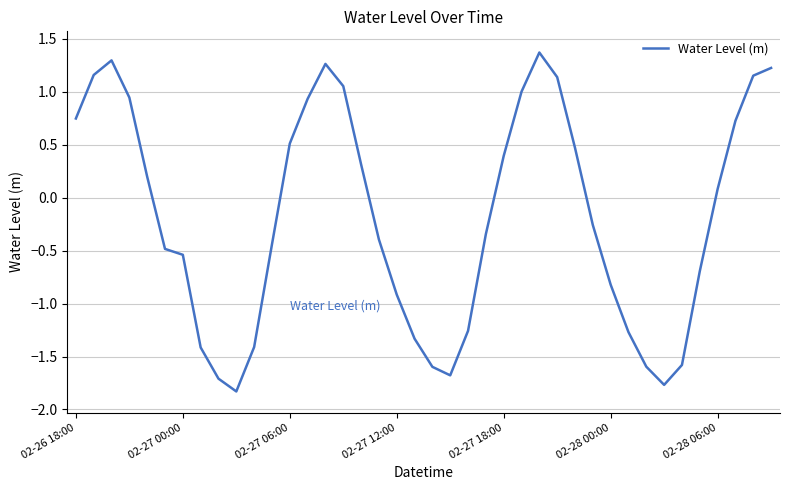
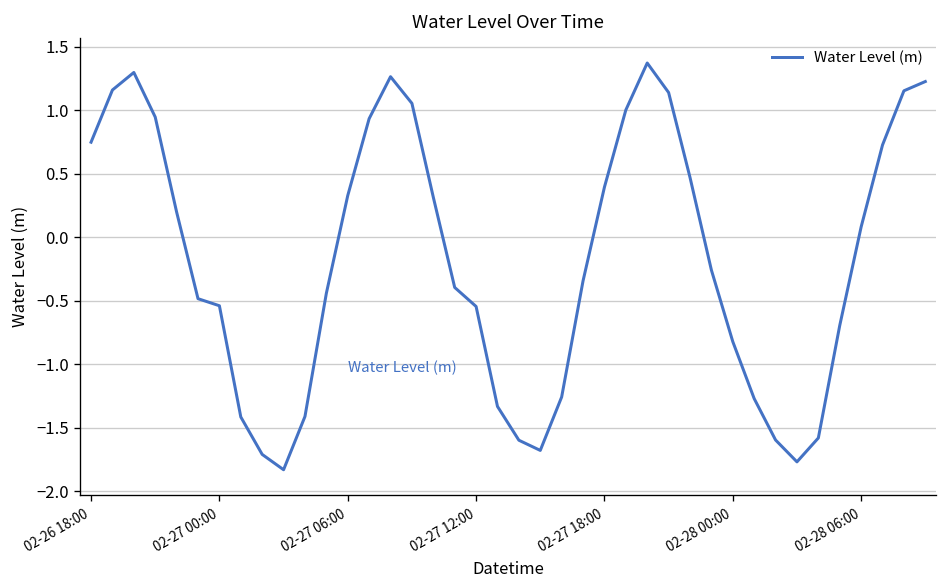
02-27 06:00: 0.51 -> 0.33
02-27 12:00: -0.91 -> -0.54
